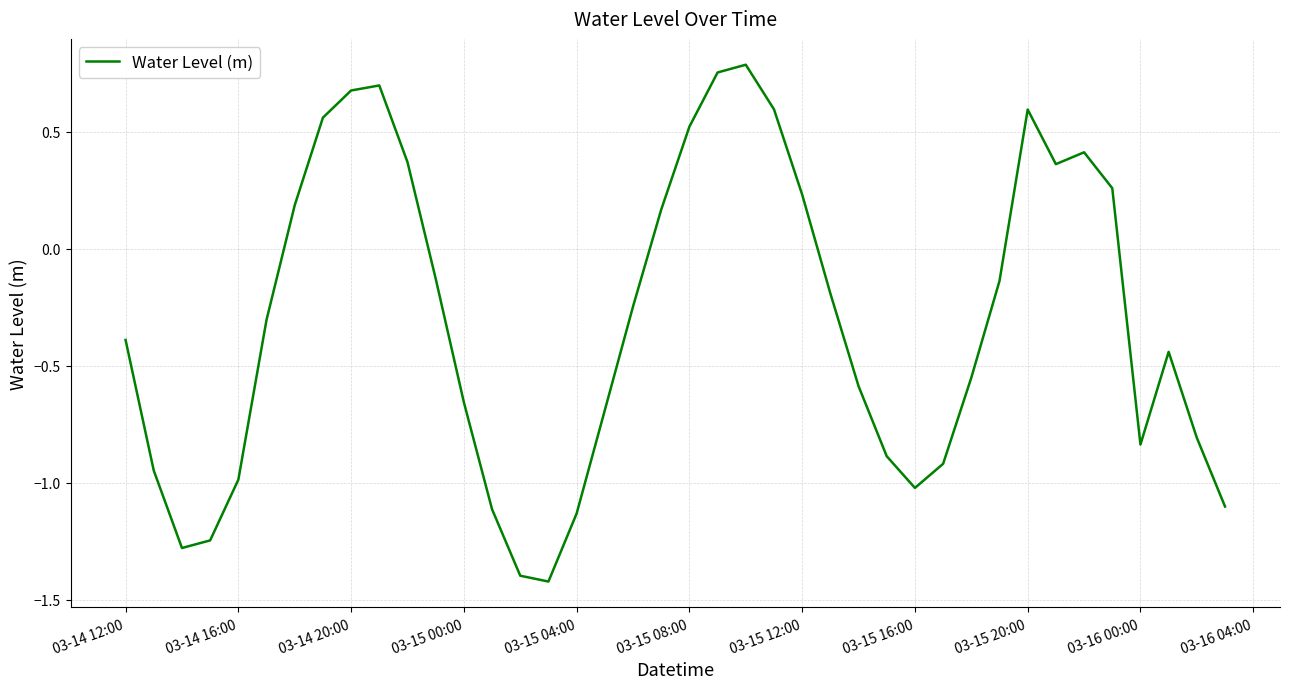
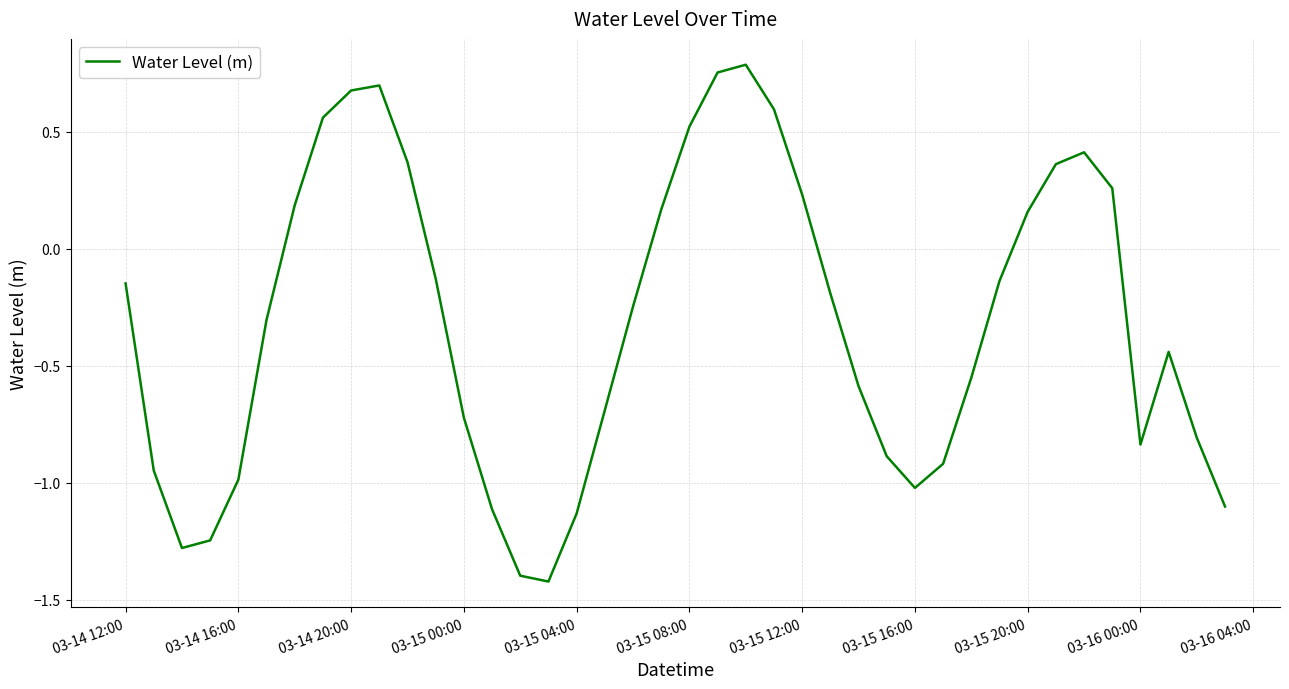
03-14 12:00: -0.39 -> -0.15
03-15 00:00: -0.66 -> -0.72
03-15 20:00: 0.59 -> 0.16
